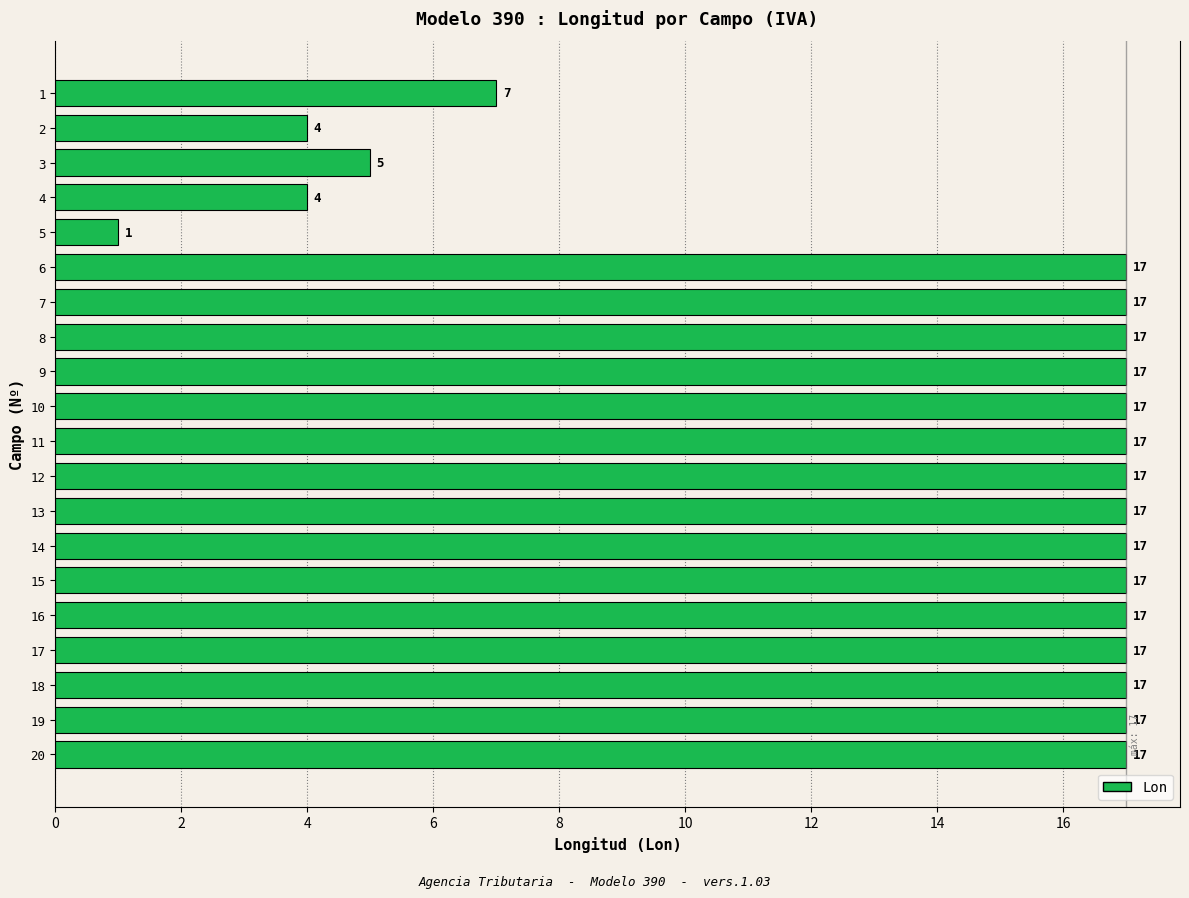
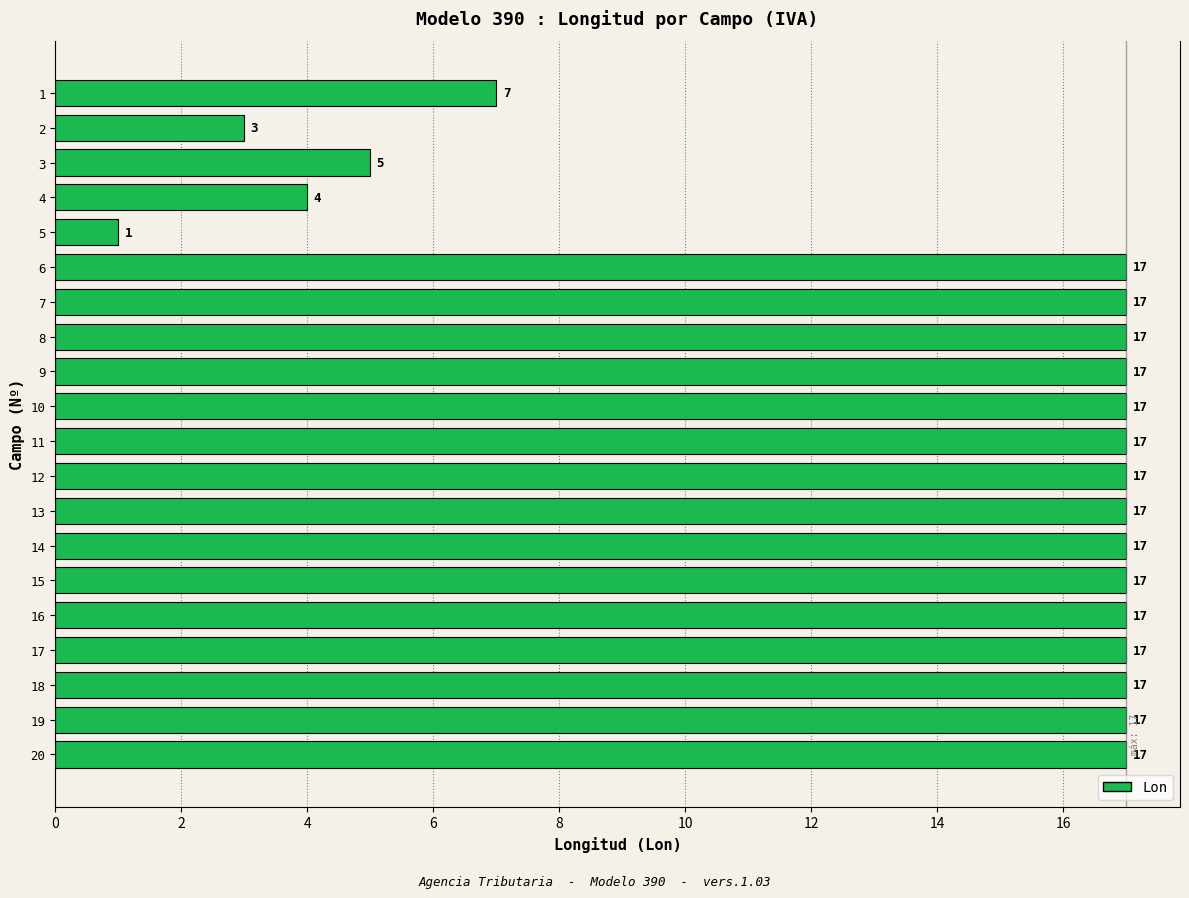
Lon, 2: 4 -> 3
